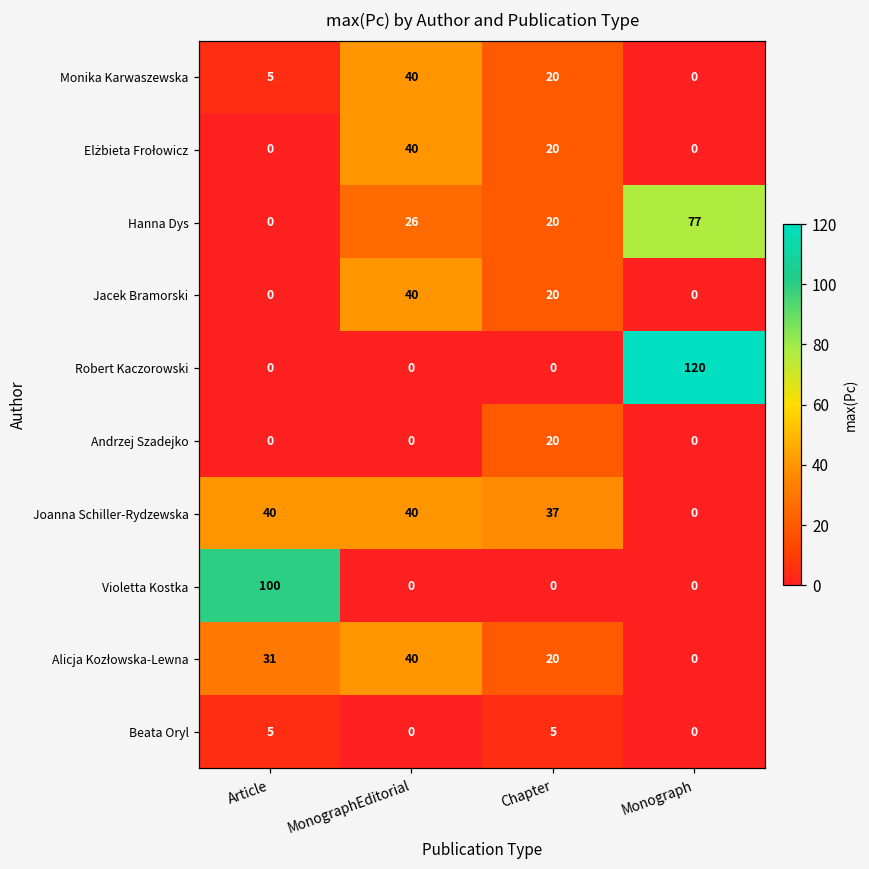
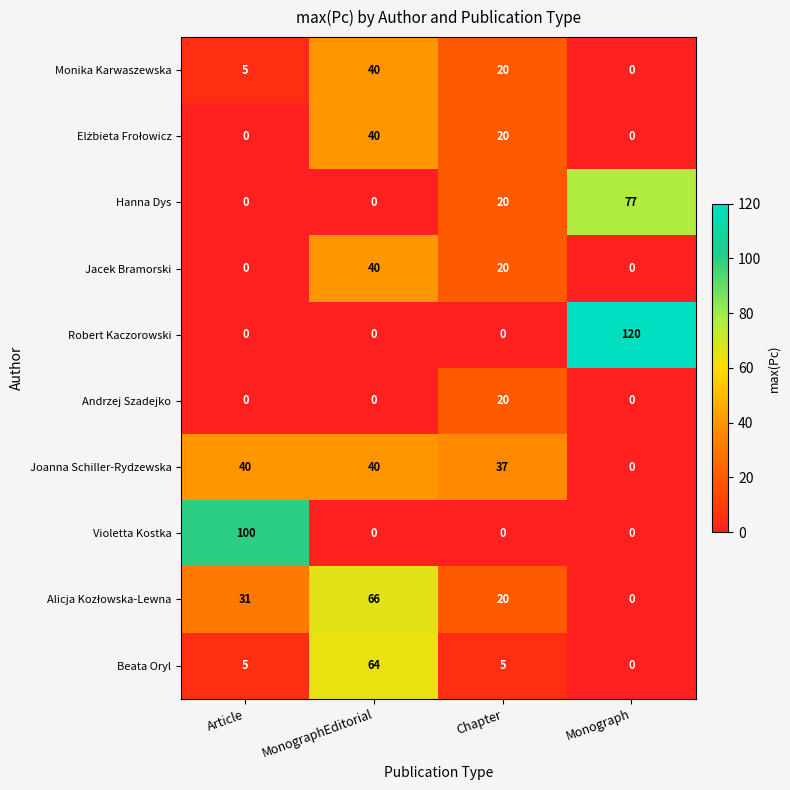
Hanna Dys, MonographEditorial: 26 -> 0
Alicja Kozłowska-Lewna, MonographEditorial: 40 -> 66
Beata Oryl, MonographEditorial: 0 -> 64
